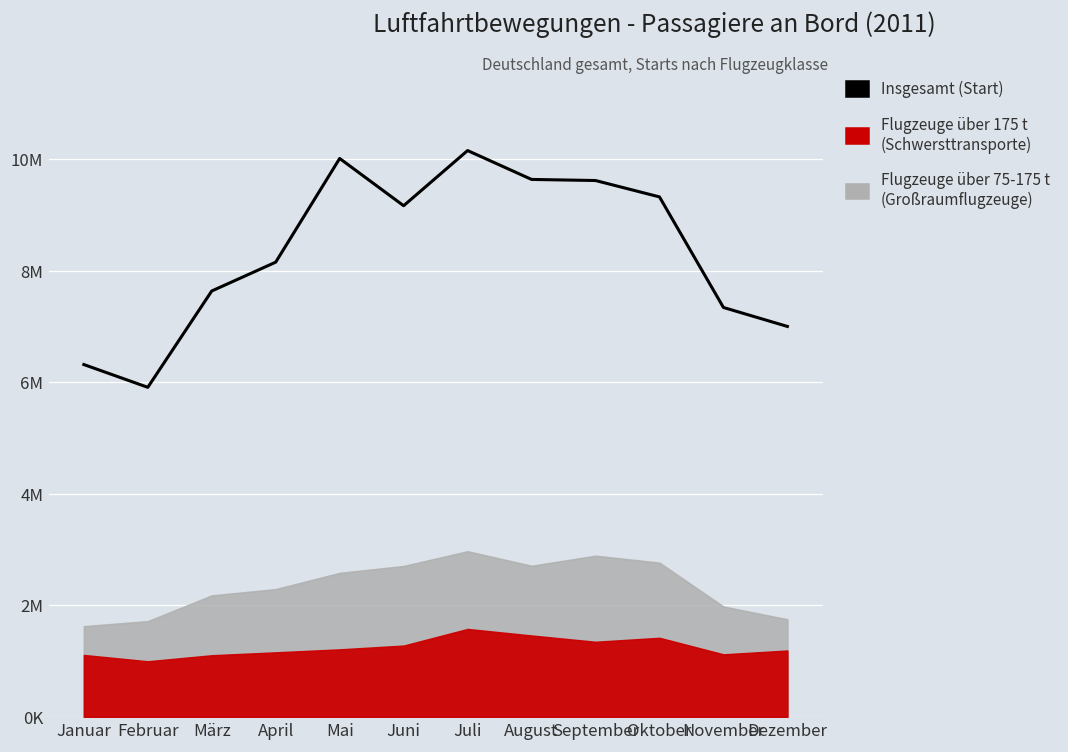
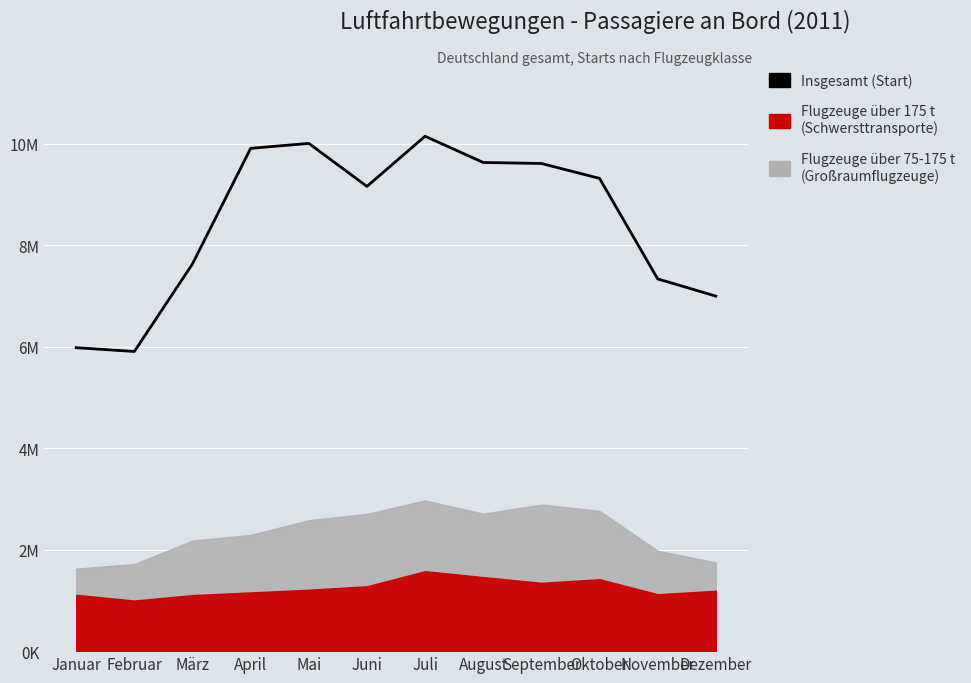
Insgesamt (Start), Januar: 6300000 -> 6000000
Insgesamt (Start), April: 8200000 -> 9900000
